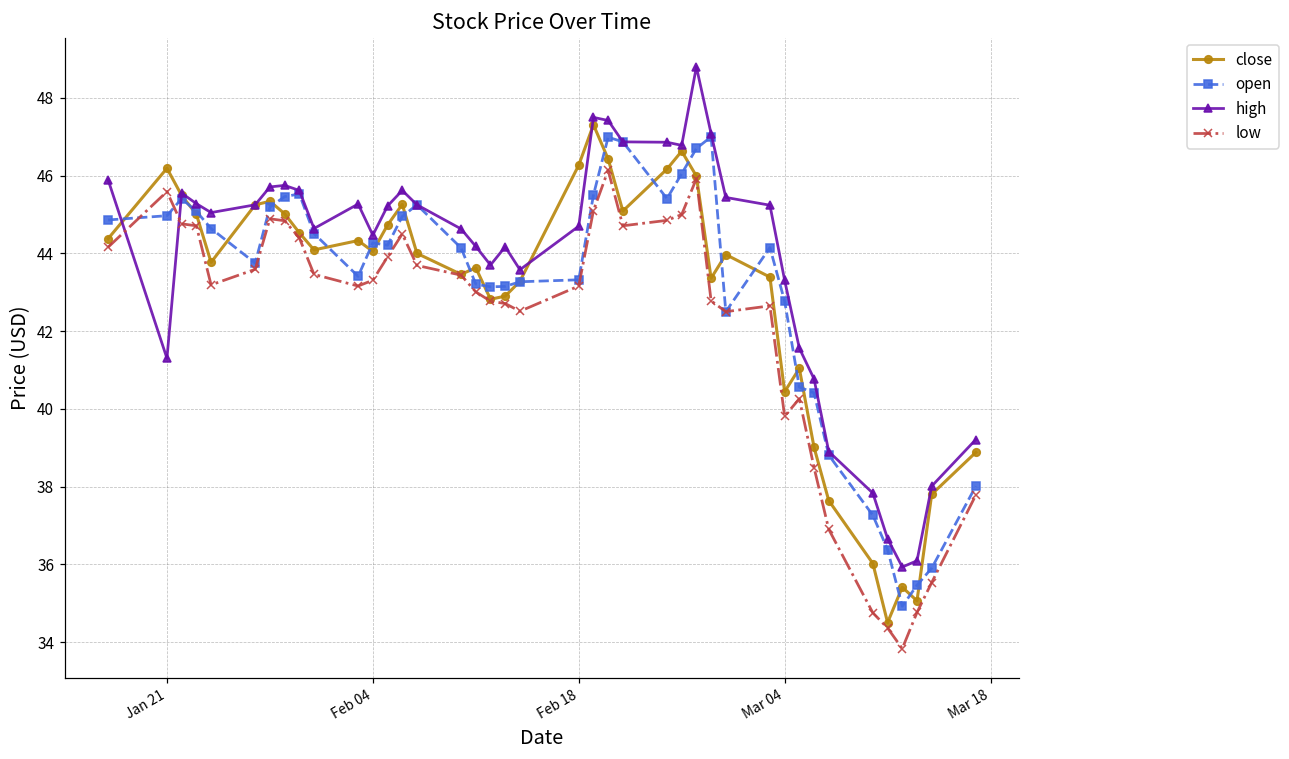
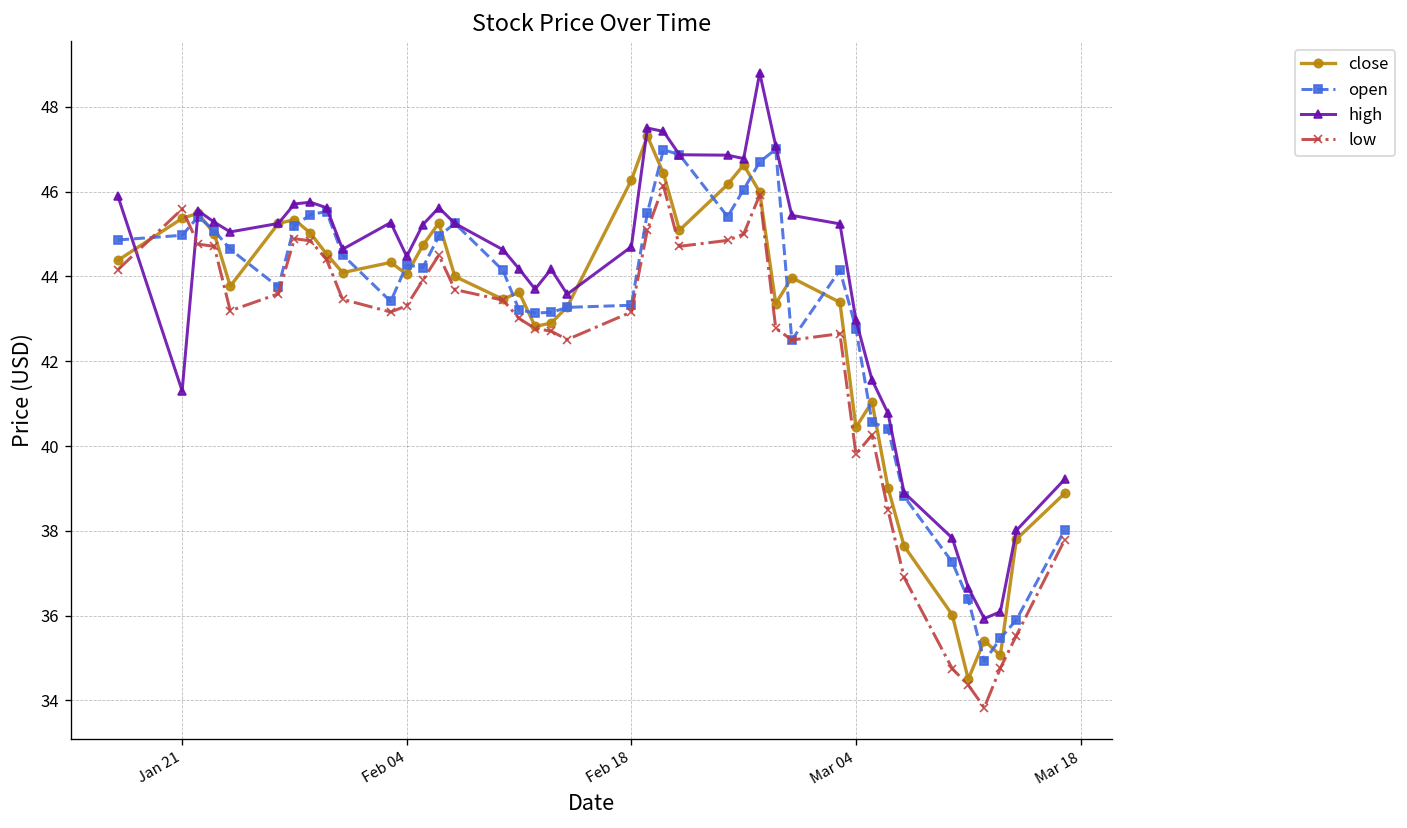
close, Jan 21: 46.2 -> 45.4
high, Mar 04: 43.3 -> 43.0
